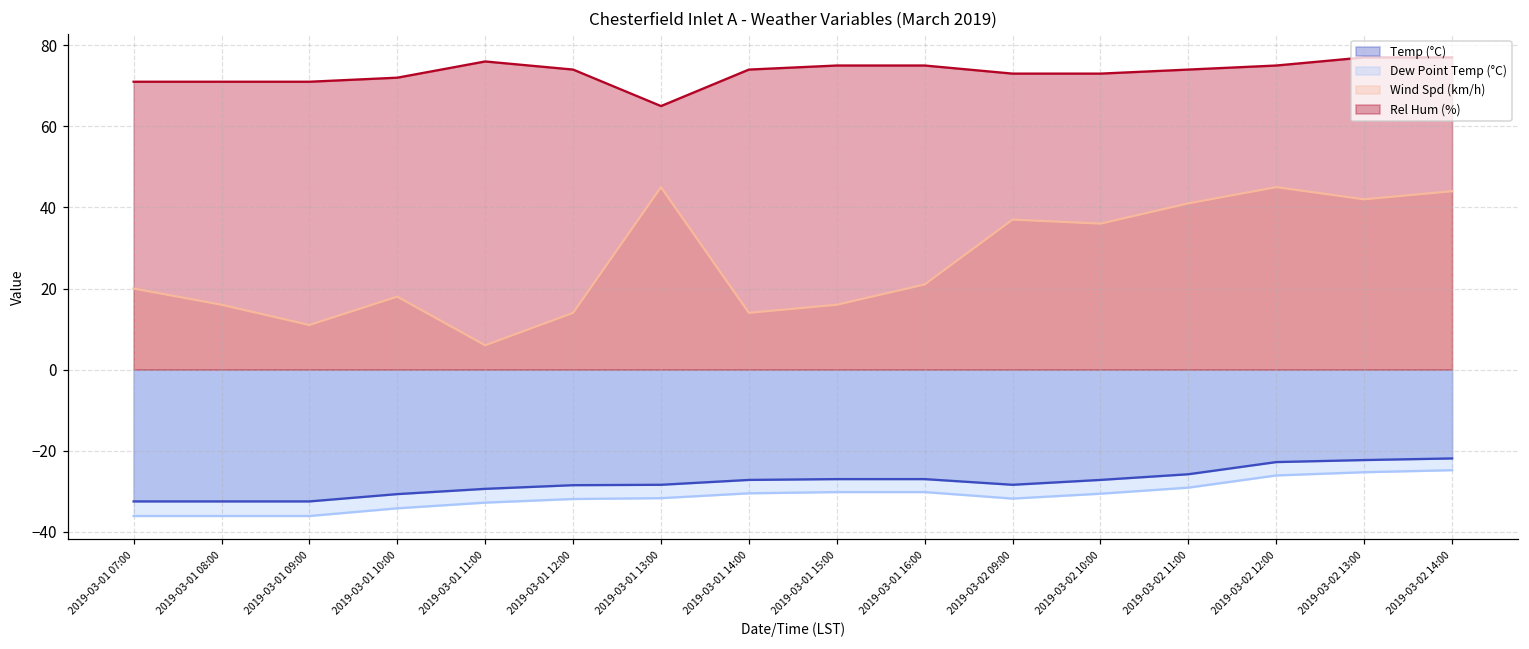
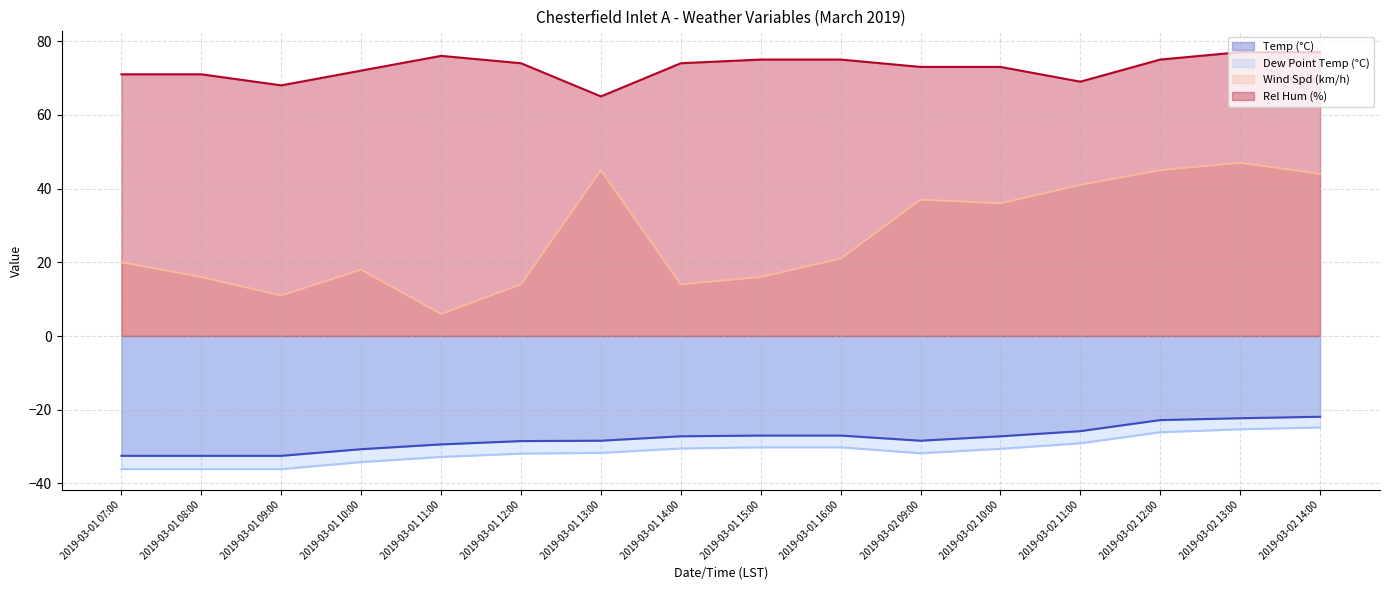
Rel Hum (%), 2019-03-01 09:00: 71 -> 68
Rel Hum (%), 2019-03-02 11:00: 74 -> 69
Wind Spd (km/h), 2019-03-02 13:00: 42 -> 47
